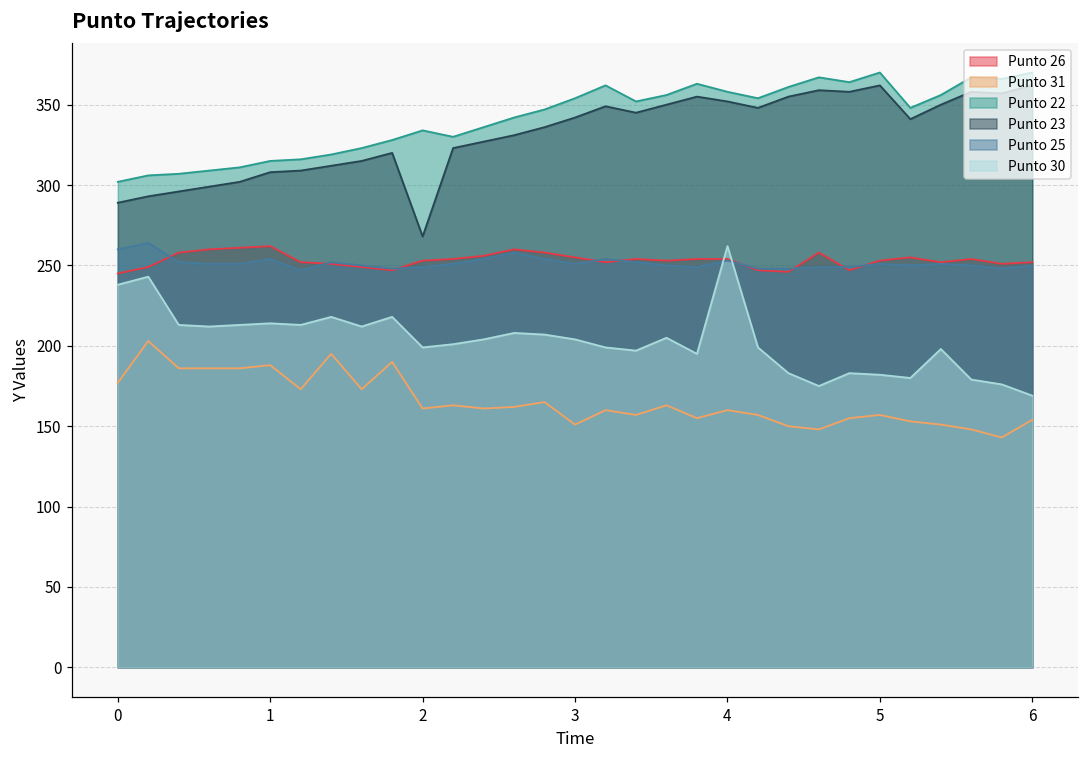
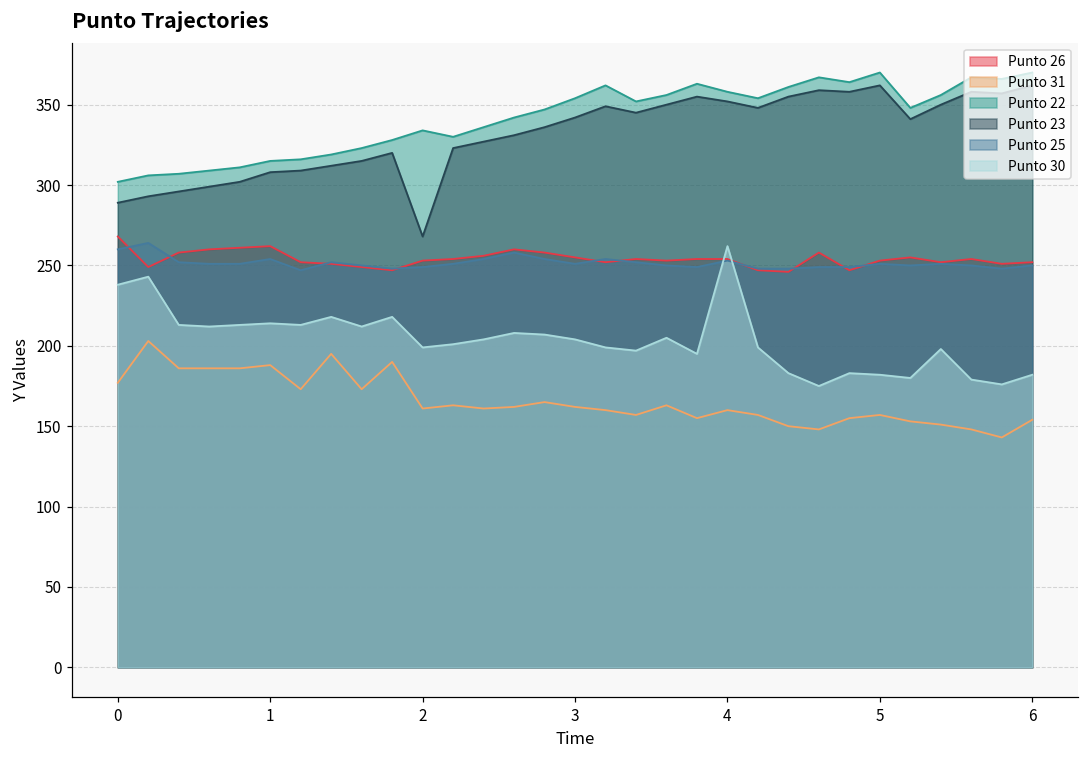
Punto 26, 0: 245 -> 268
Punto 31, 3: 151 -> 162
Punto 30, 6: 169 -> 182
